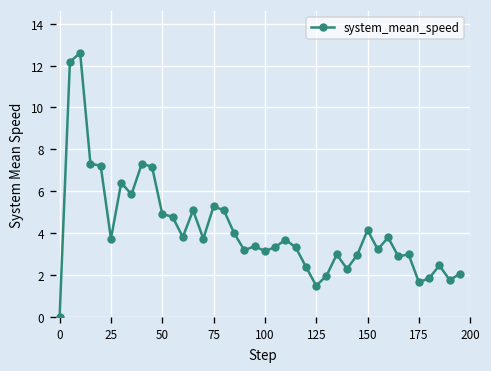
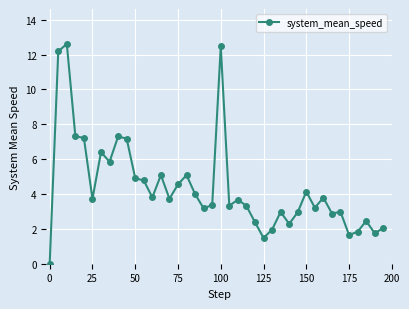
75: 5.3 -> 4.5
100: 3.1 -> 12.5
